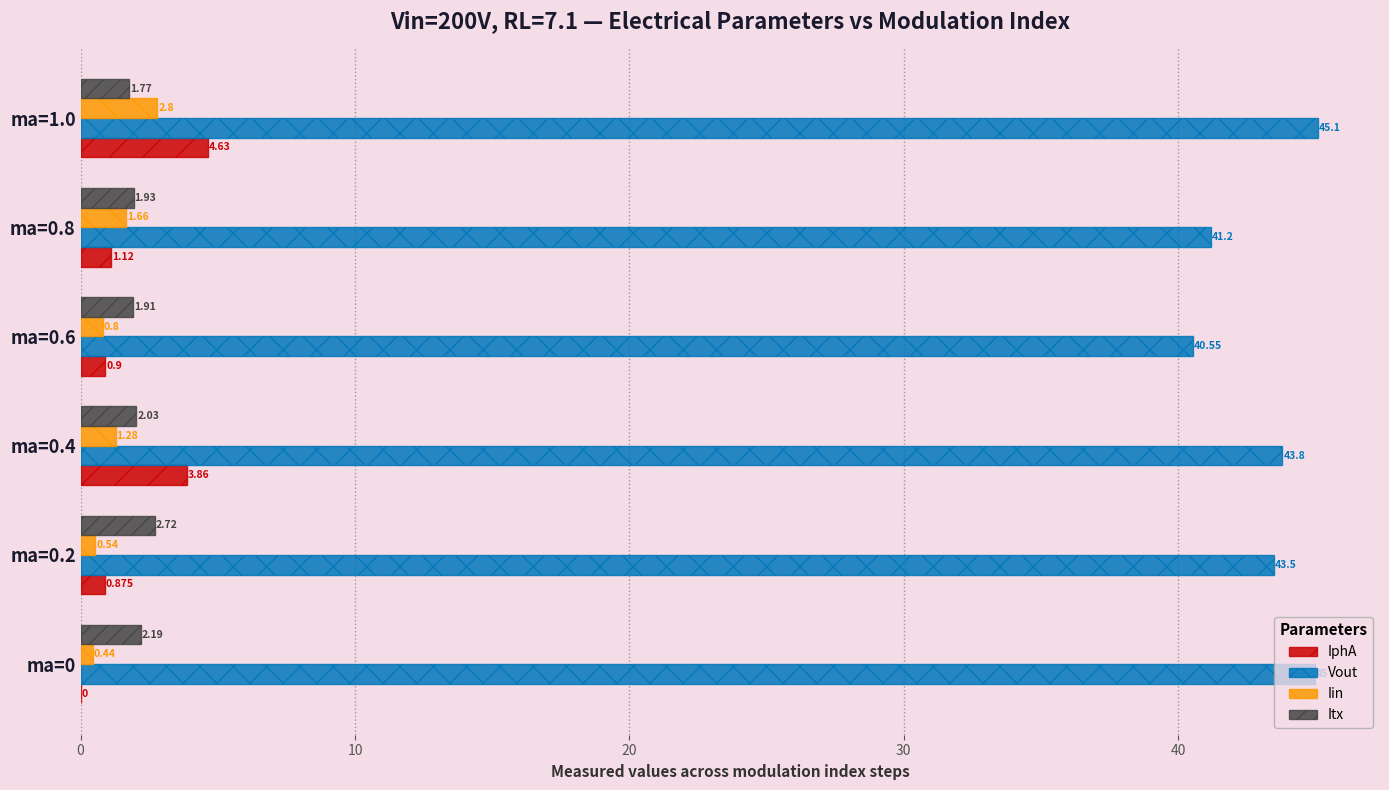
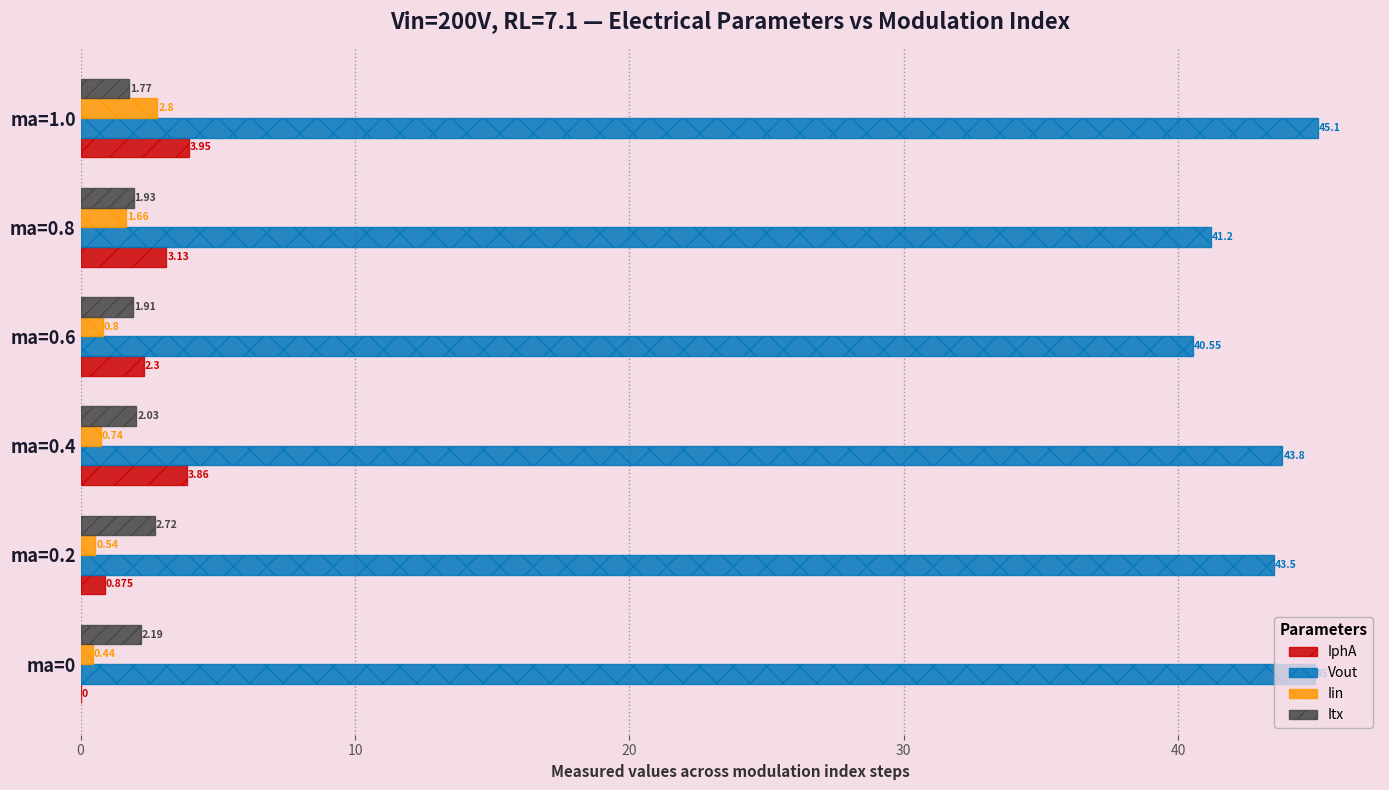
IphA, ma=1.0: 4.63 -> 3.95
IphA, ma=0.8: 1.12 -> 3.13
IphA, ma=0.6: 0.9 -> 2.3
Iin, ma=0.4: 1.28 -> 0.74
